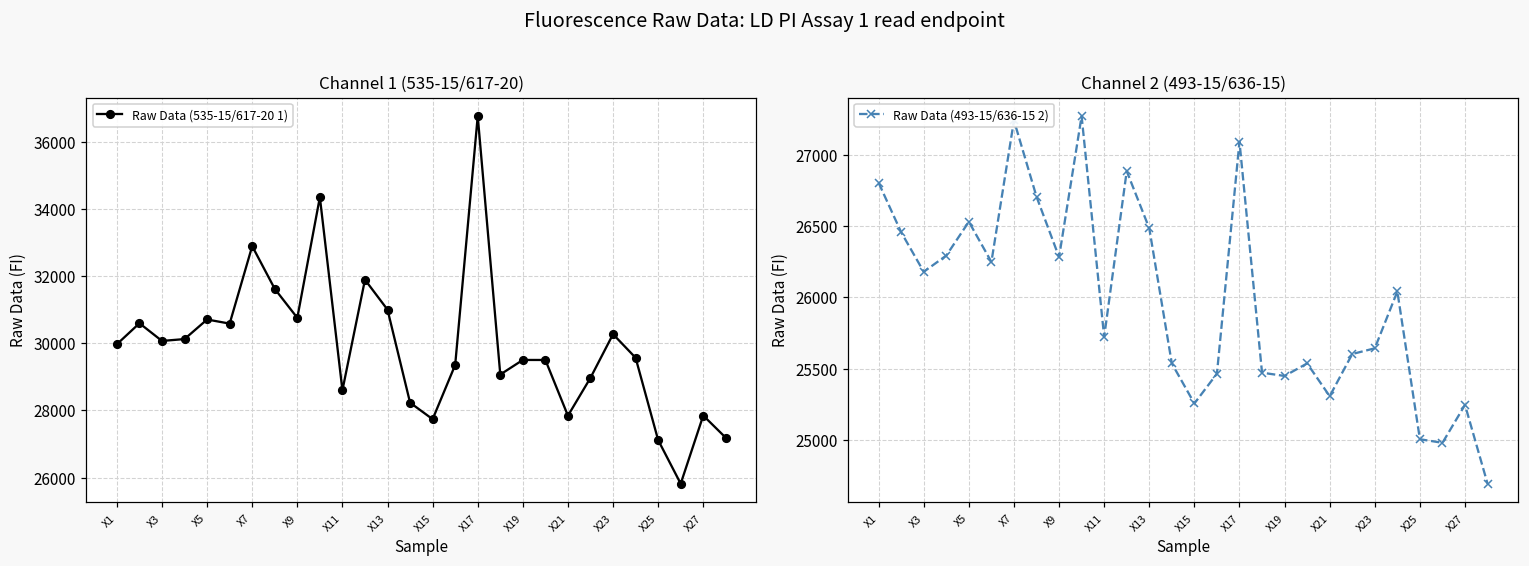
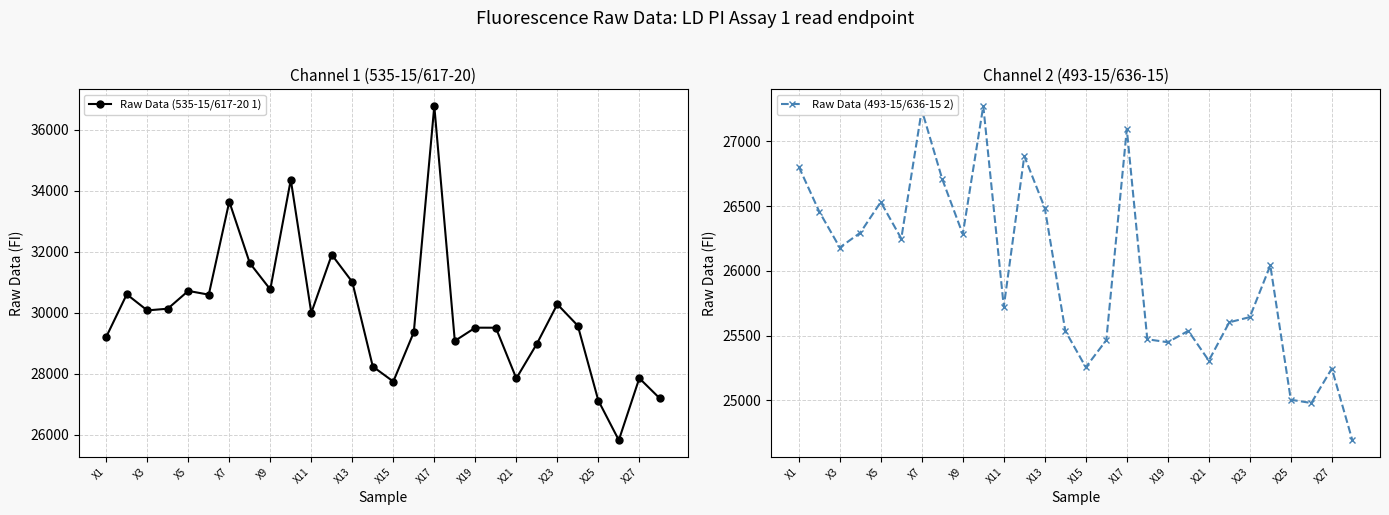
Channel 1 (535-15/617-20), X1: 30000 -> 29200
Channel 1 (535-15/617-20), X7: 32900 -> 33600
Channel 1 (535-15/617-20), X11: 28600 -> 30000
